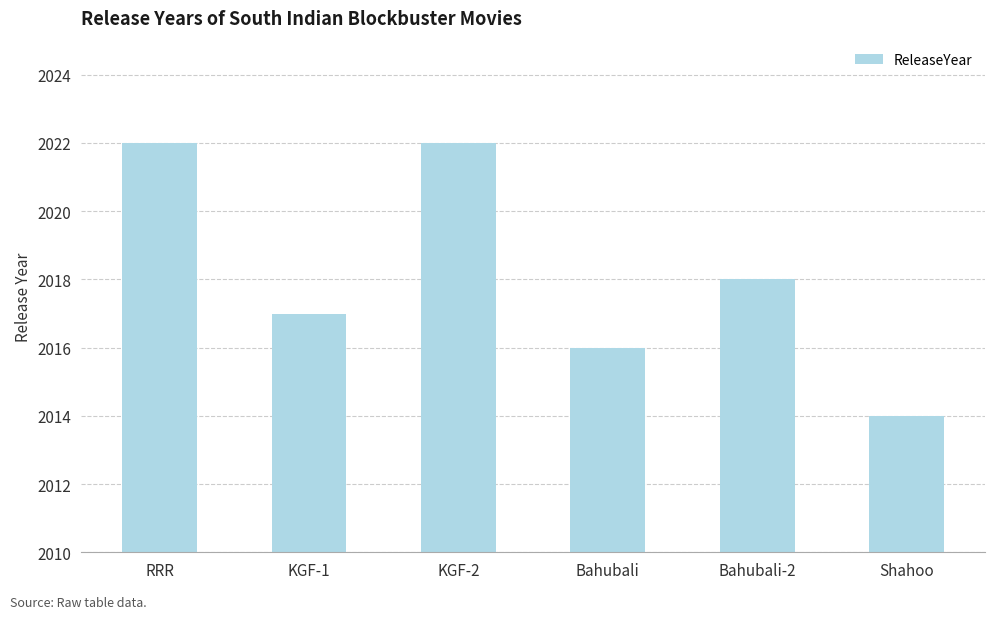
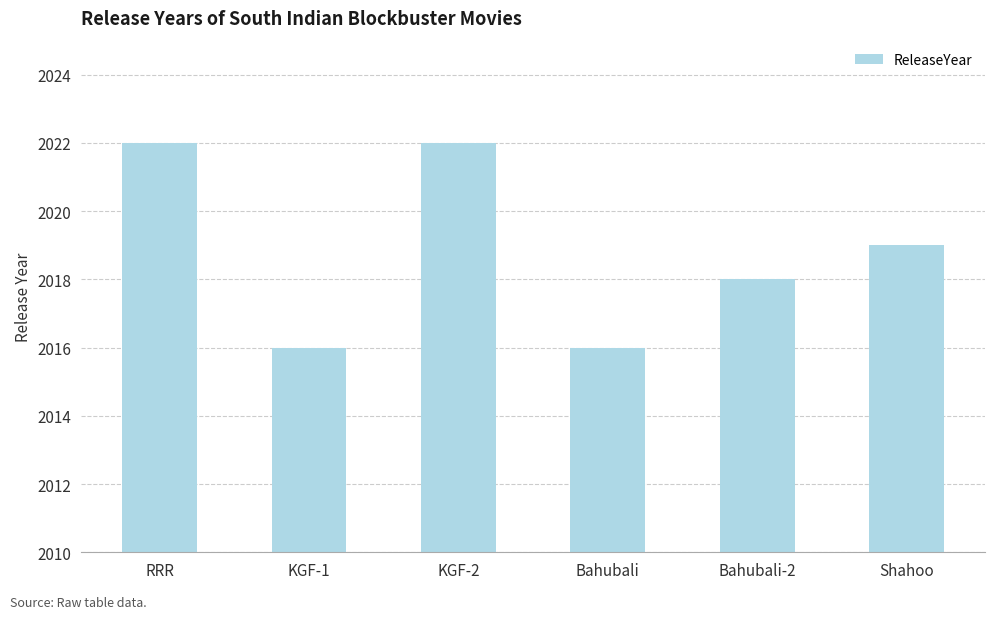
KGF-1: 2017 -> 2016
Shahoo: 2014 -> 2019
